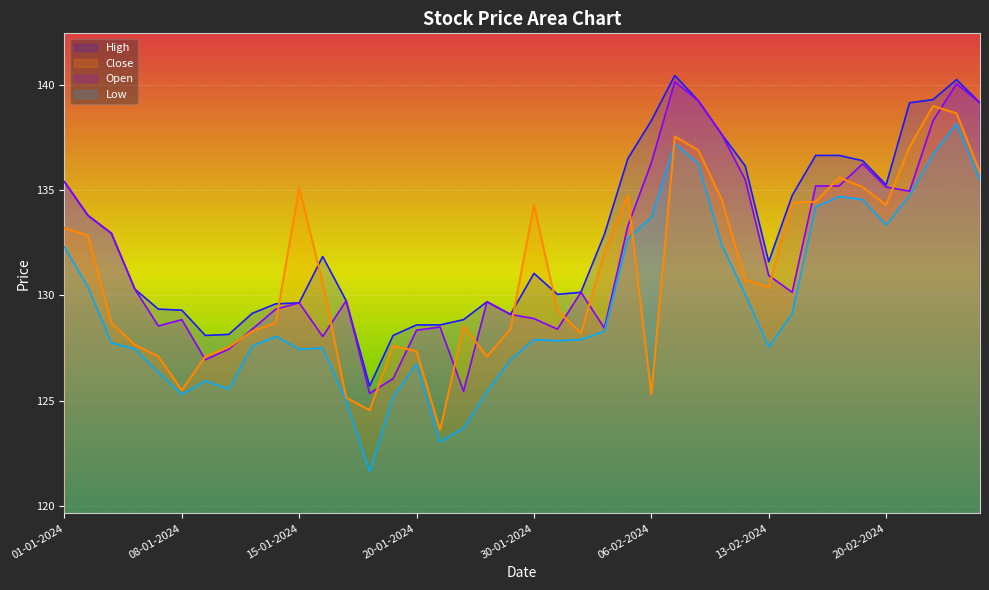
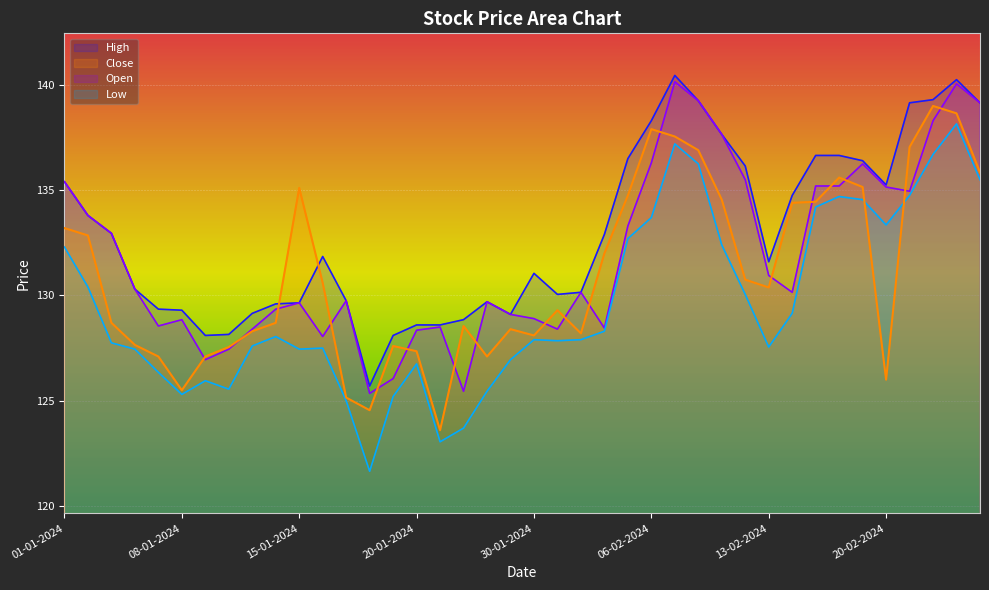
Close, 30-01-2024: 134.3 -> 128.1
Close, 06-02-2024: 125.3 -> 137.9
Close, 20-02-2024: 134.3 -> 126.0
